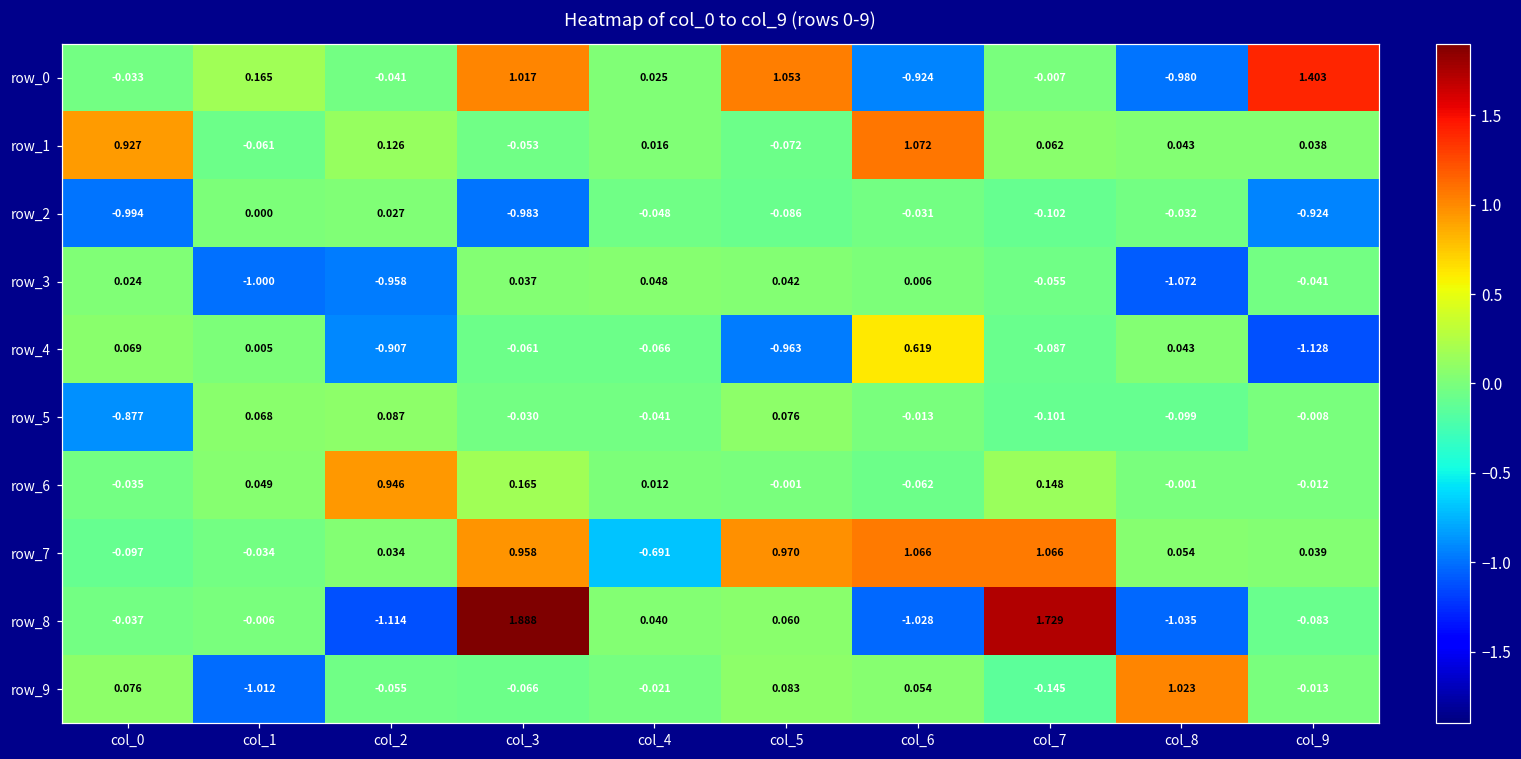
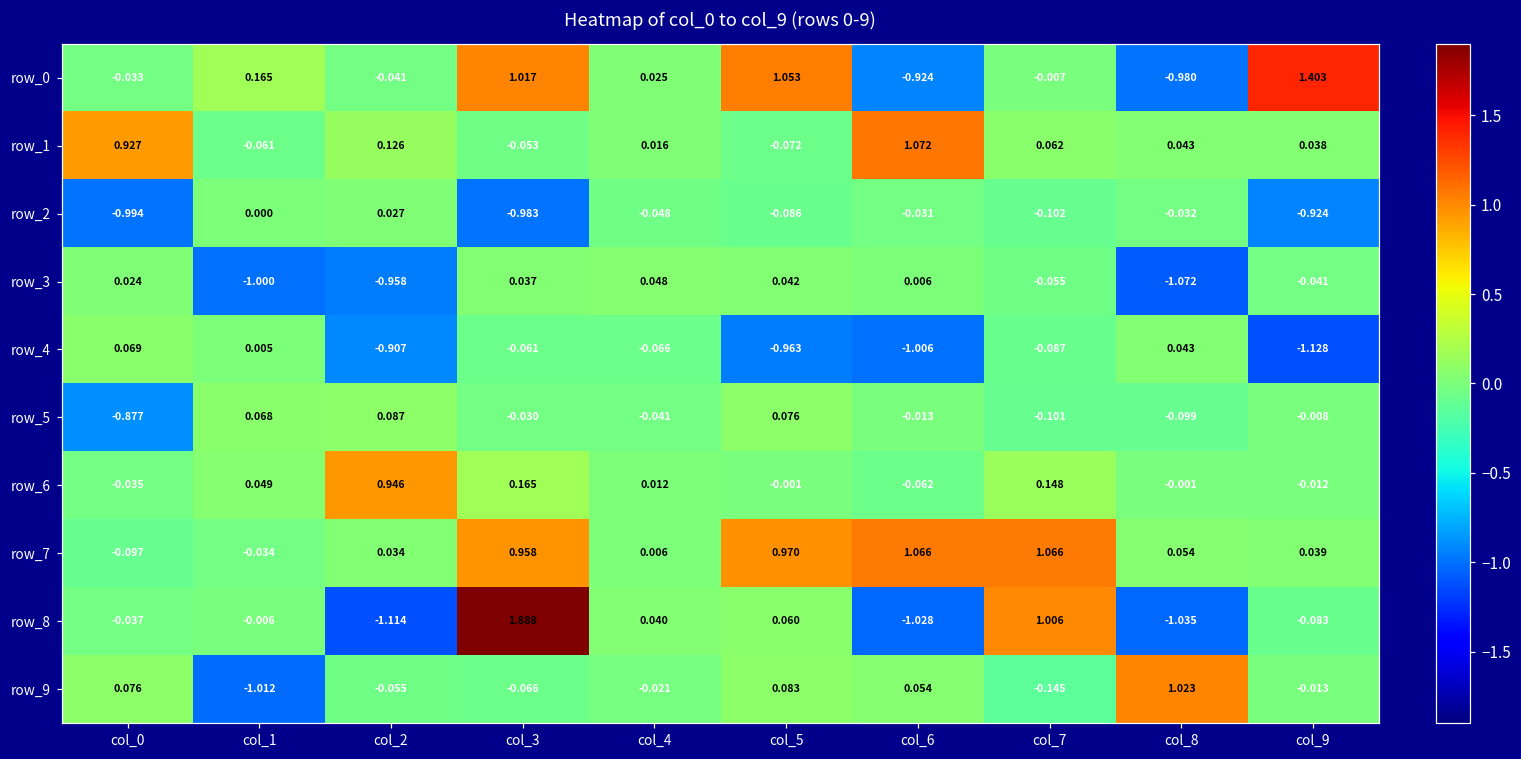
row_4, col_6: 0.619 -> -1.006
row_7, col_4: -0.691 -> 0.006
row_8, col_7: 1.729 -> 1.006
